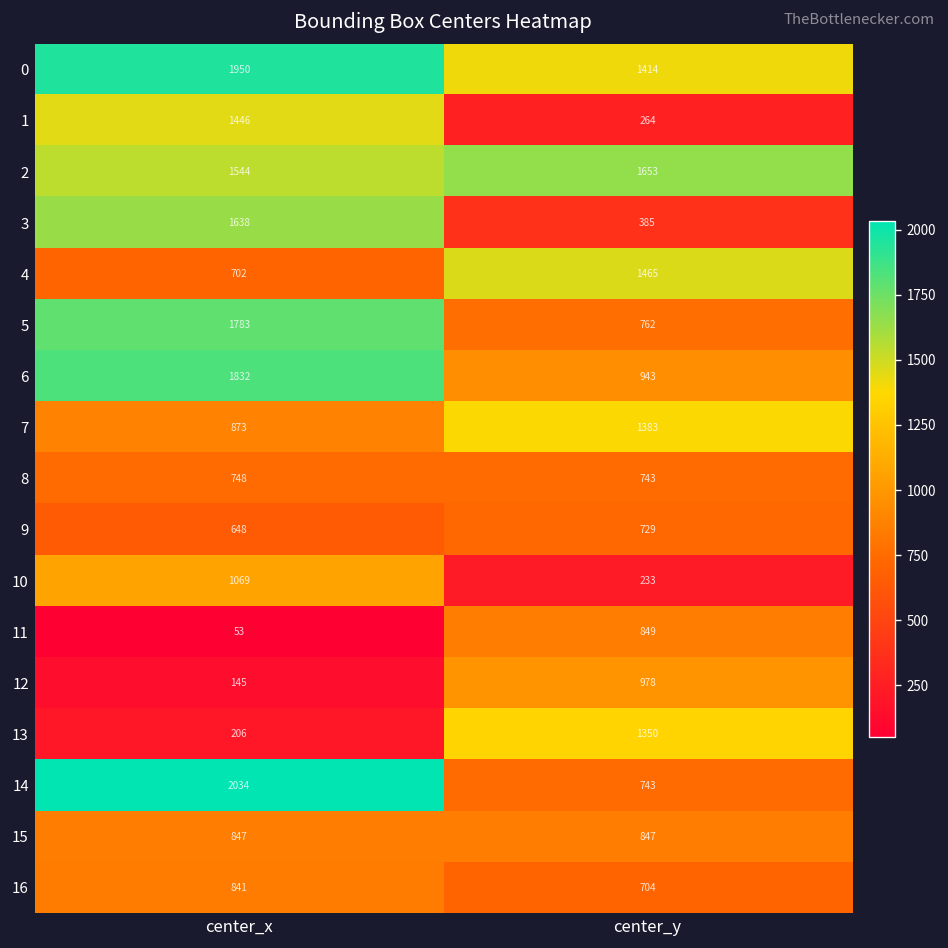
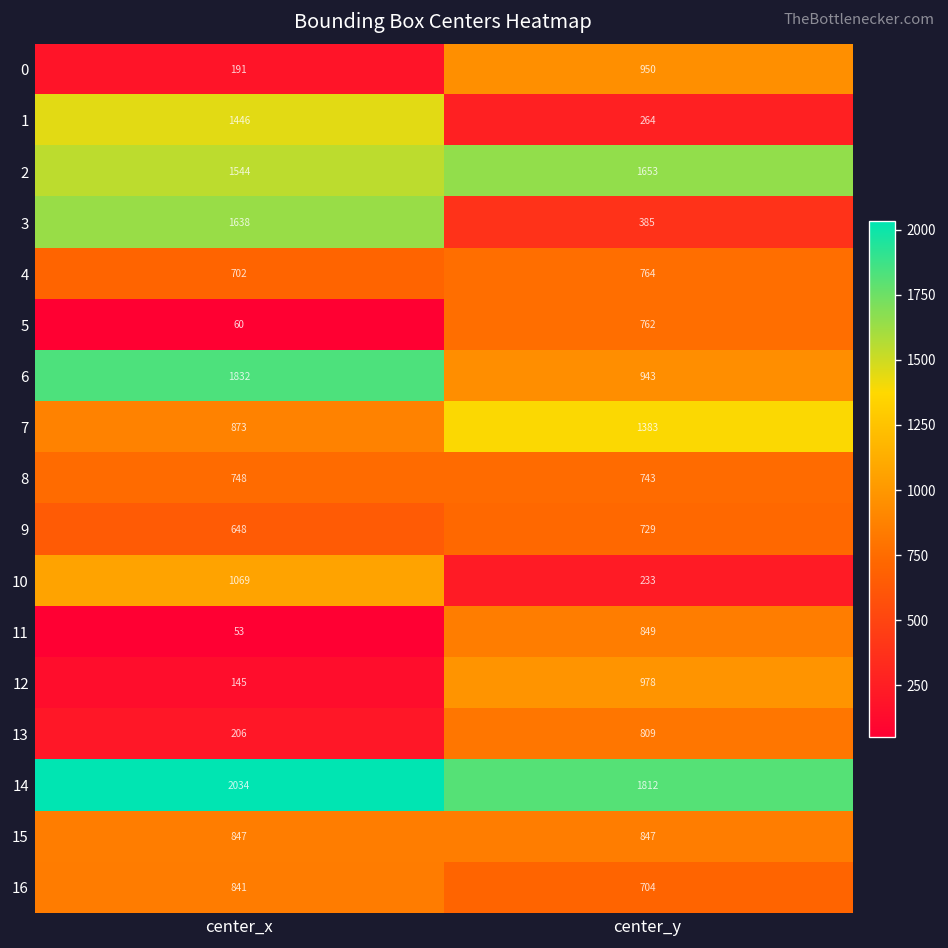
0, center_x: 1950 -> 191
0, center_y: 1414 -> 950
4, center_y: 1465 -> 764
5, center_x: 1783 -> 60
13, center_y: 1350 -> 809
14, center_y: 743 -> 1812
